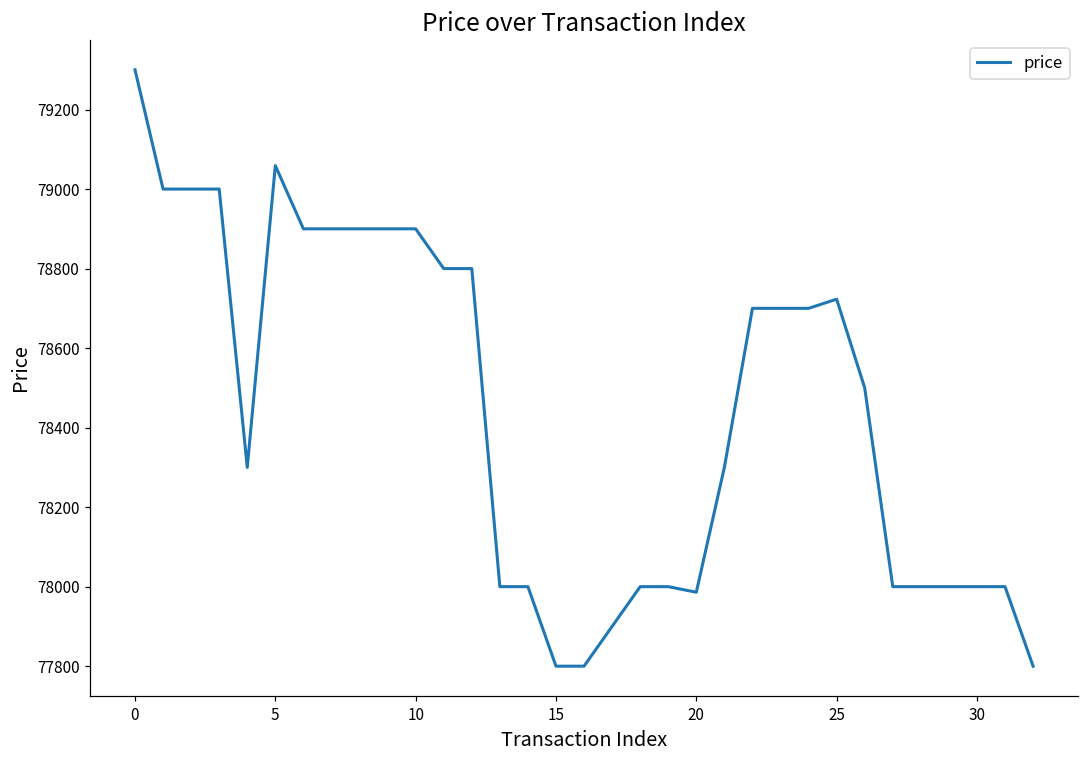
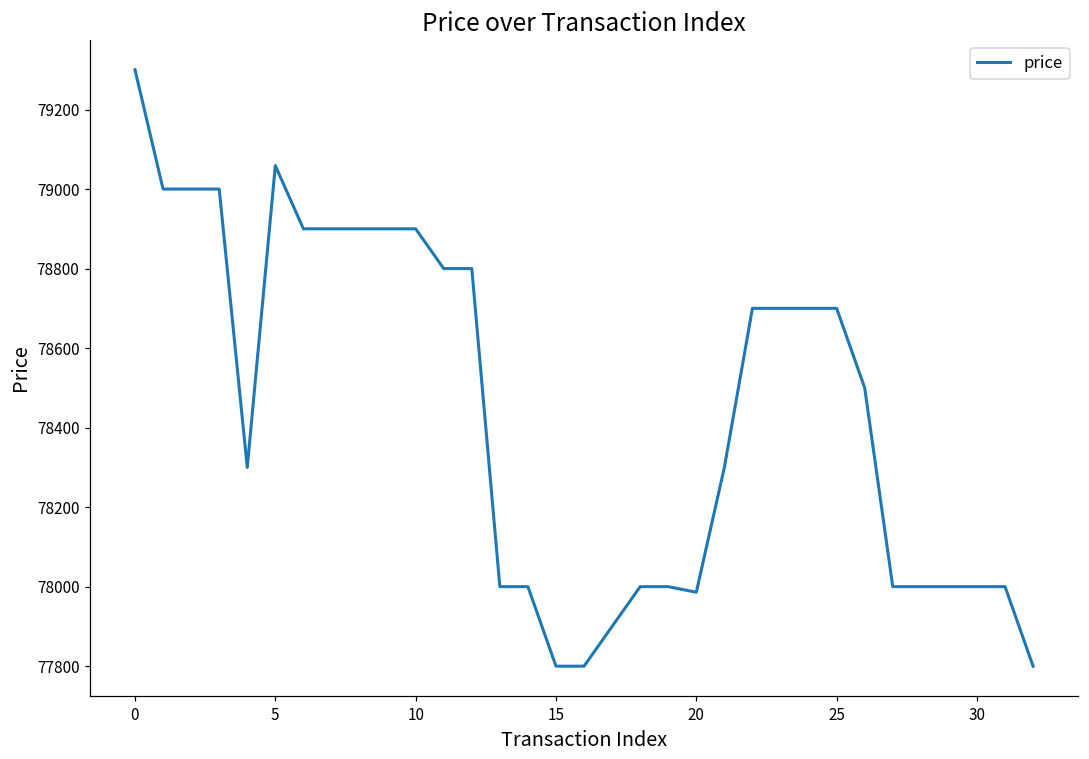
25: 78720 -> 78700
